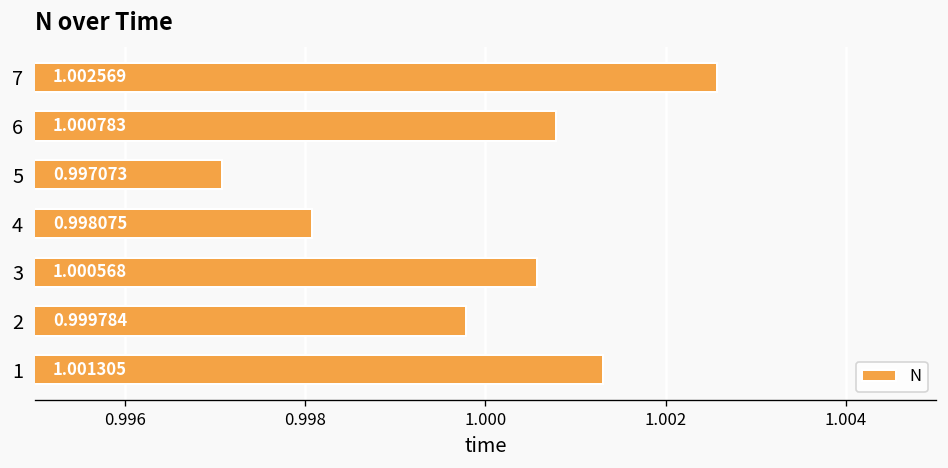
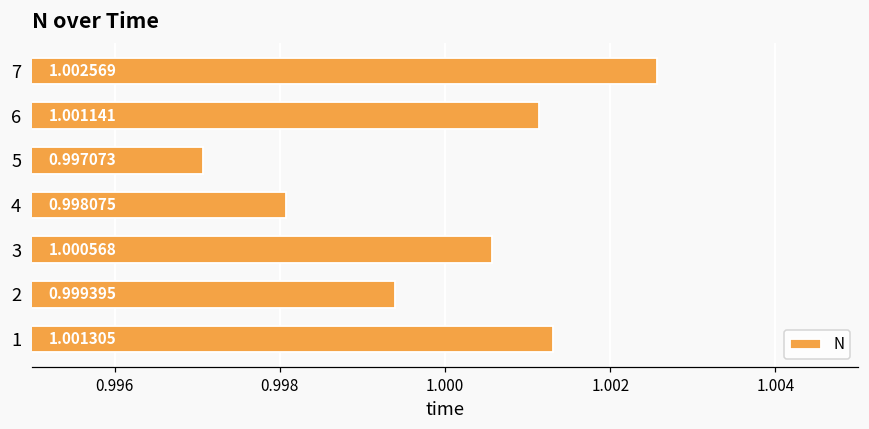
6: 1.000783 -> 1.001141
2: 0.999784 -> 0.999395
